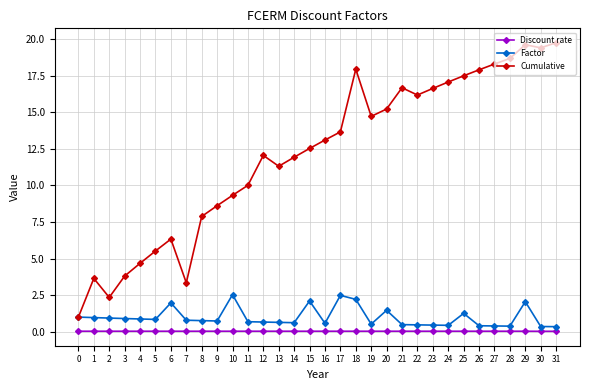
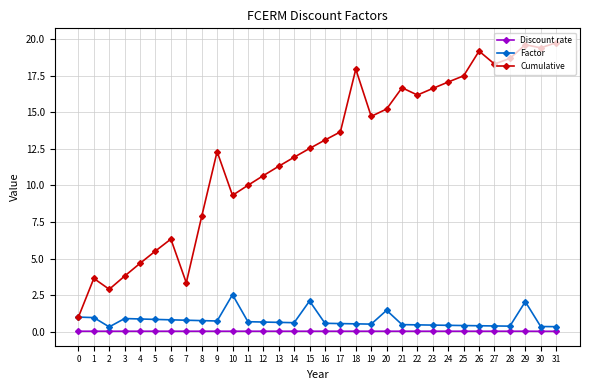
Factor, 2: 0.9 -> 0.3
Cumulative, 2: 2.3 -> 2.9
Factor, 6: 2.0 -> 0.8
Cumulative, 9: 8.6 -> 12.3
Cumulative, 12: 12.0 -> 10.7
Factor, 17: 2.5 -> 0.6
Factor, 18: 2.2 -> 0.5
Factor, 25: 1.3 -> 0.4
Cumulative, 26: 17.9 -> 19.2
